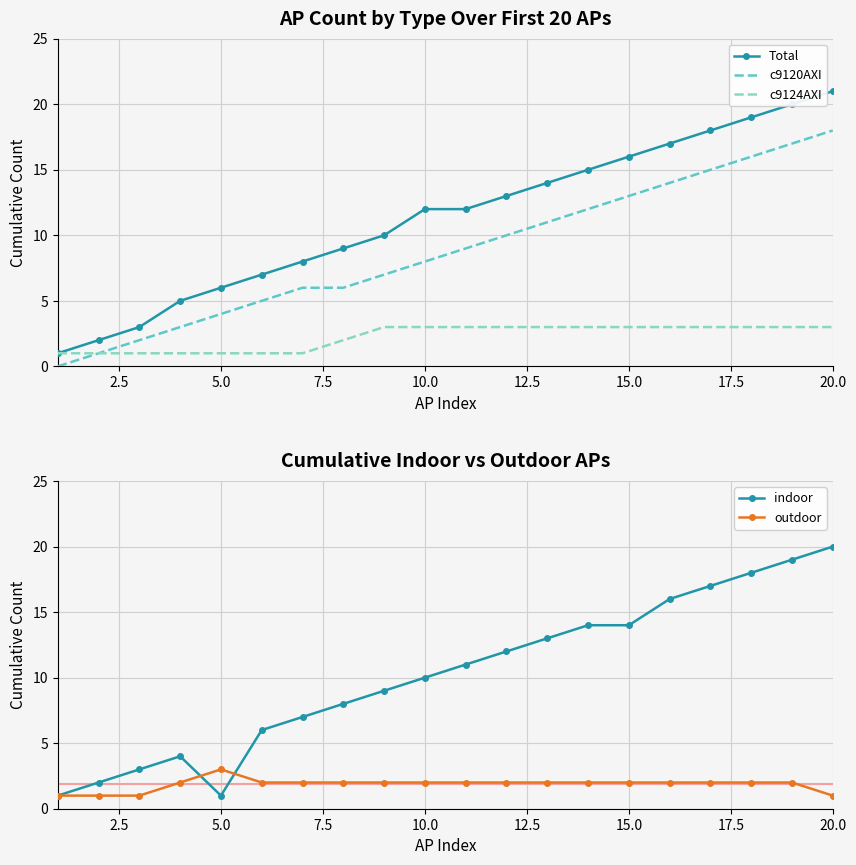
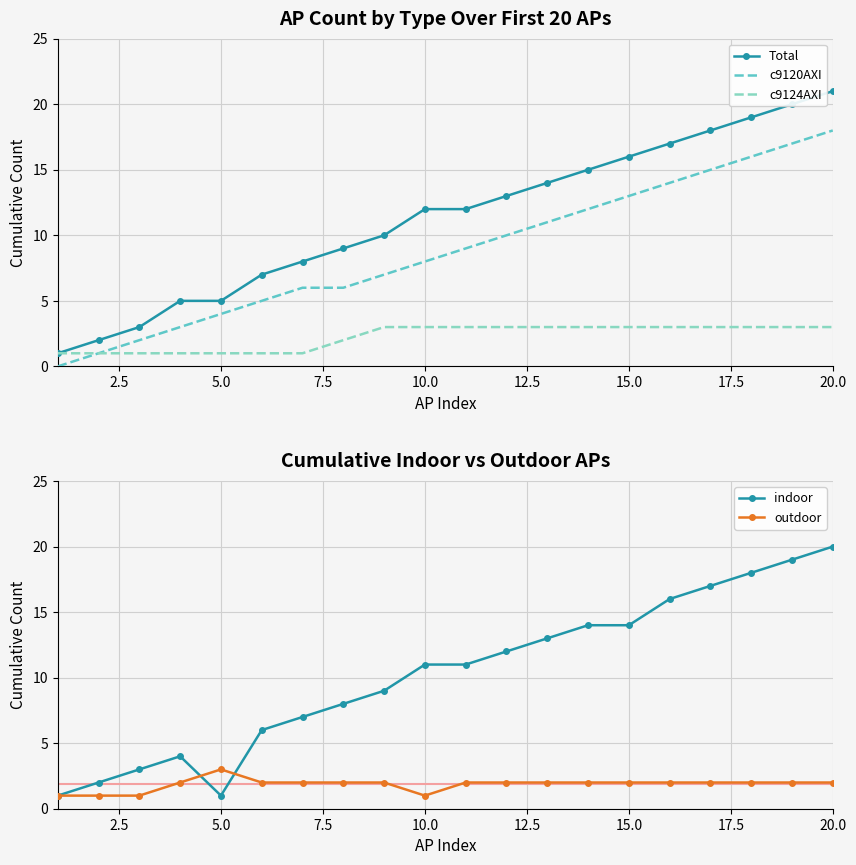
AP Count by Type Over First 20 APs, Total, 5.0: 6 -> 5
Cumulative Indoor vs Outdoor APs, indoor, 10.0: 10 -> 11
Cumulative Indoor vs Outdoor APs, outdoor, 10.0: 2 -> 1
Cumulative Indoor vs Outdoor APs, outdoor, 20.0: 1 -> 2
